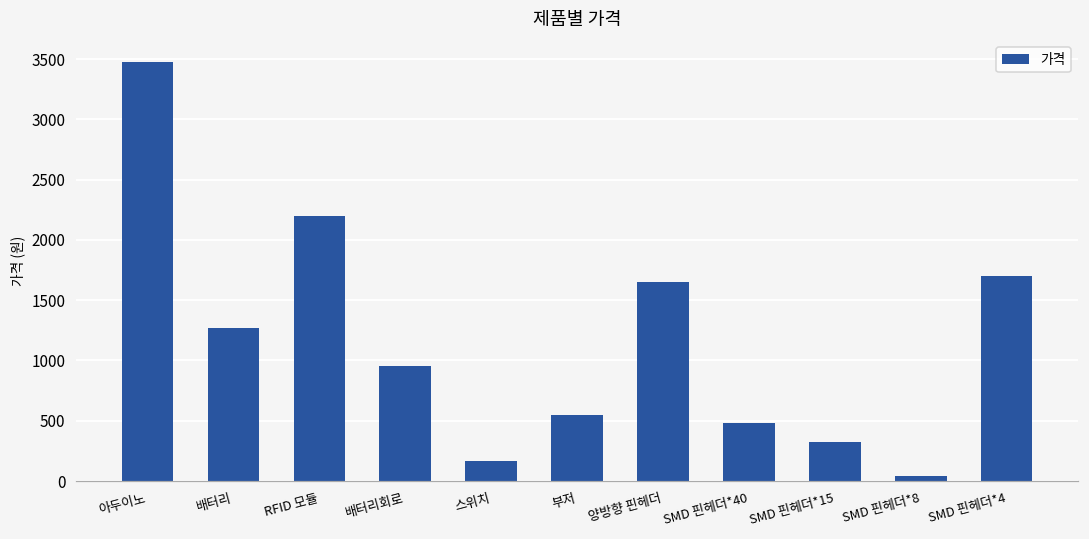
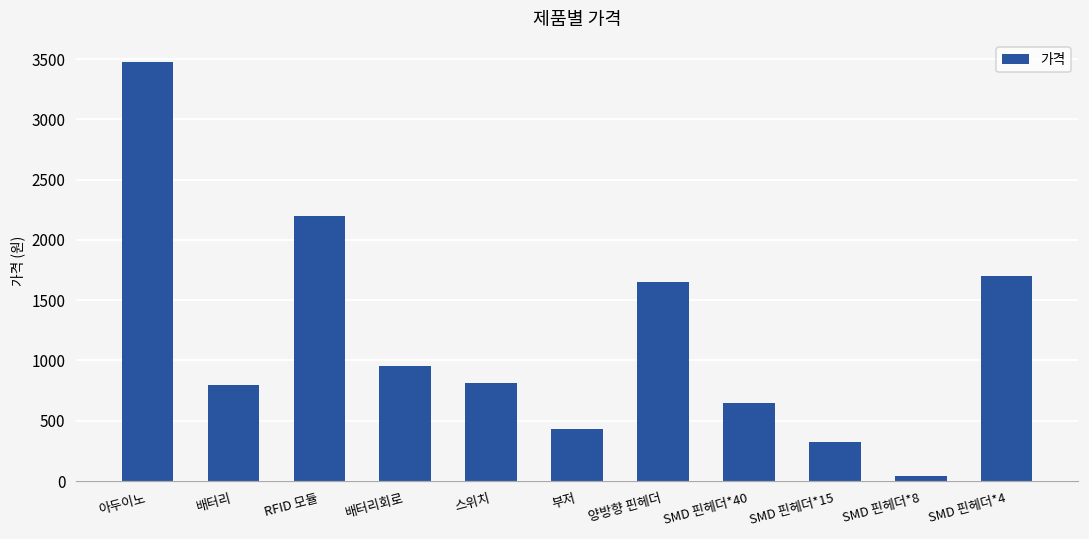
배터리: 1270 -> 800
스위치: 170 -> 810
부저: 550 -> 440
SMD 핀헤더*40: 480 -> 650
